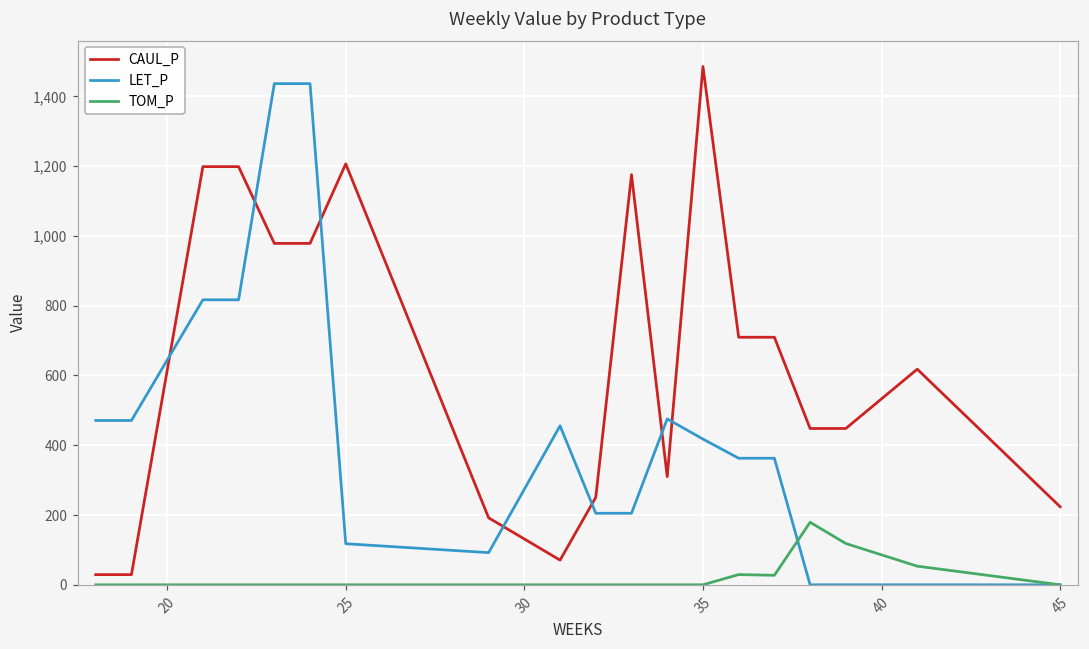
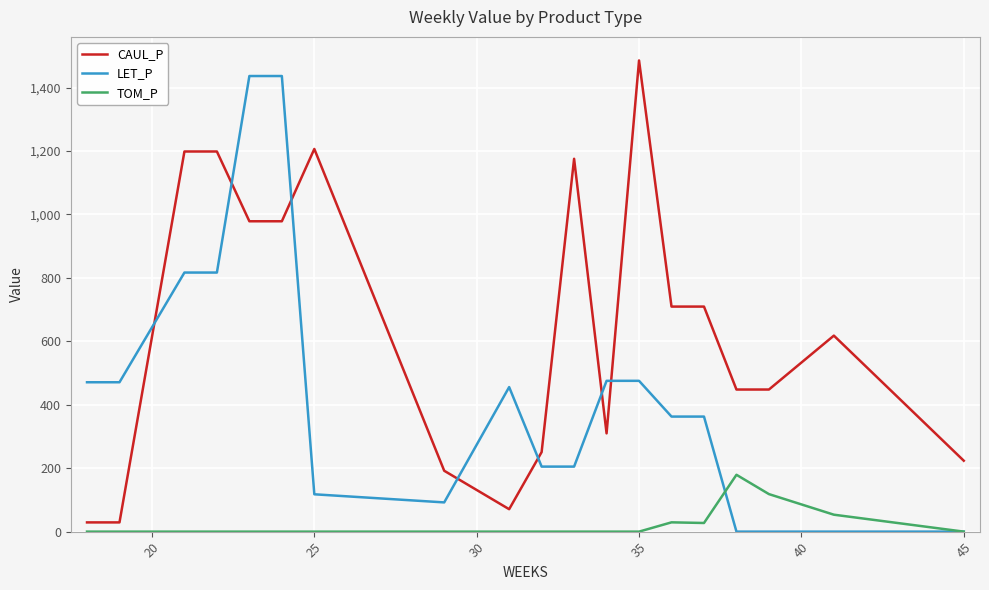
LET_P, 35: 420 -> 480
